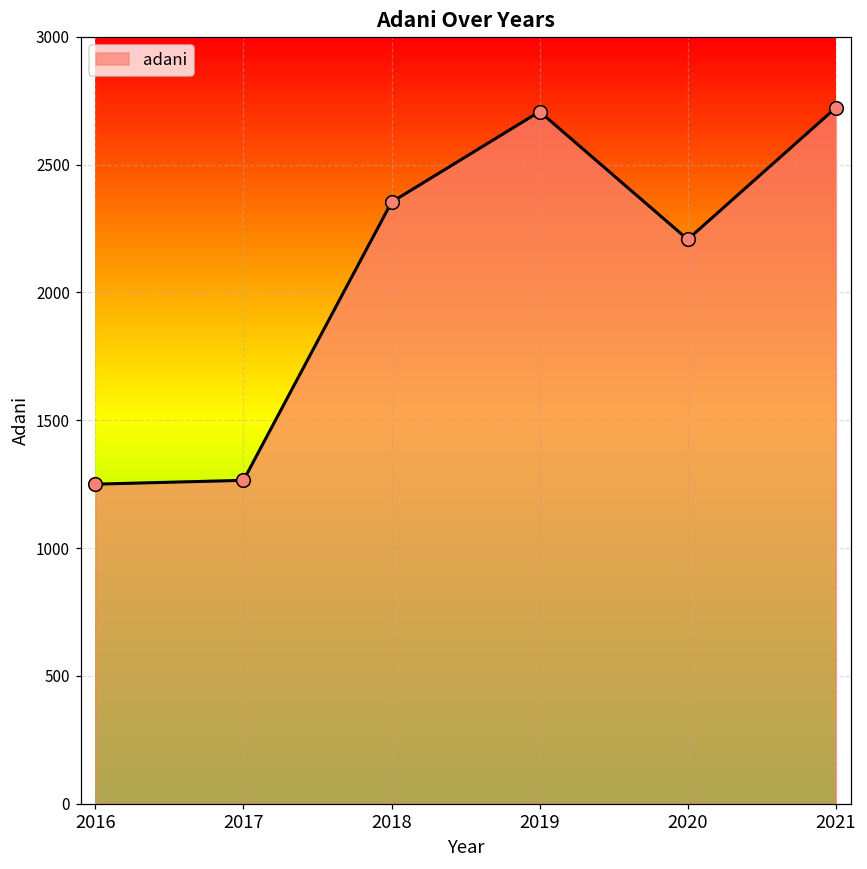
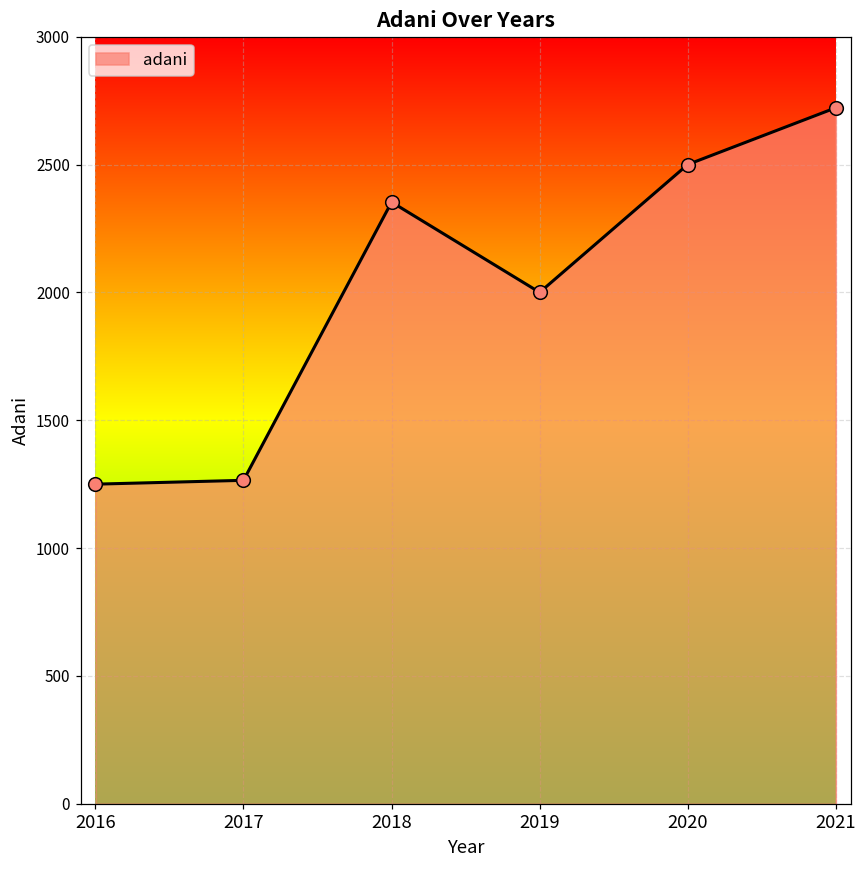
2019: 2710 -> 2000
2020: 2210 -> 2500
